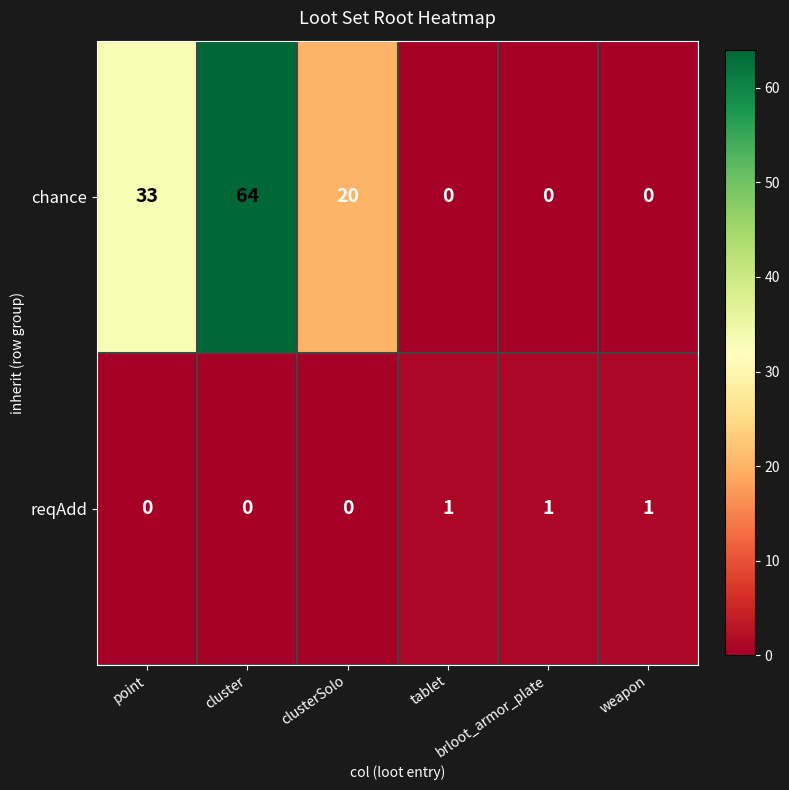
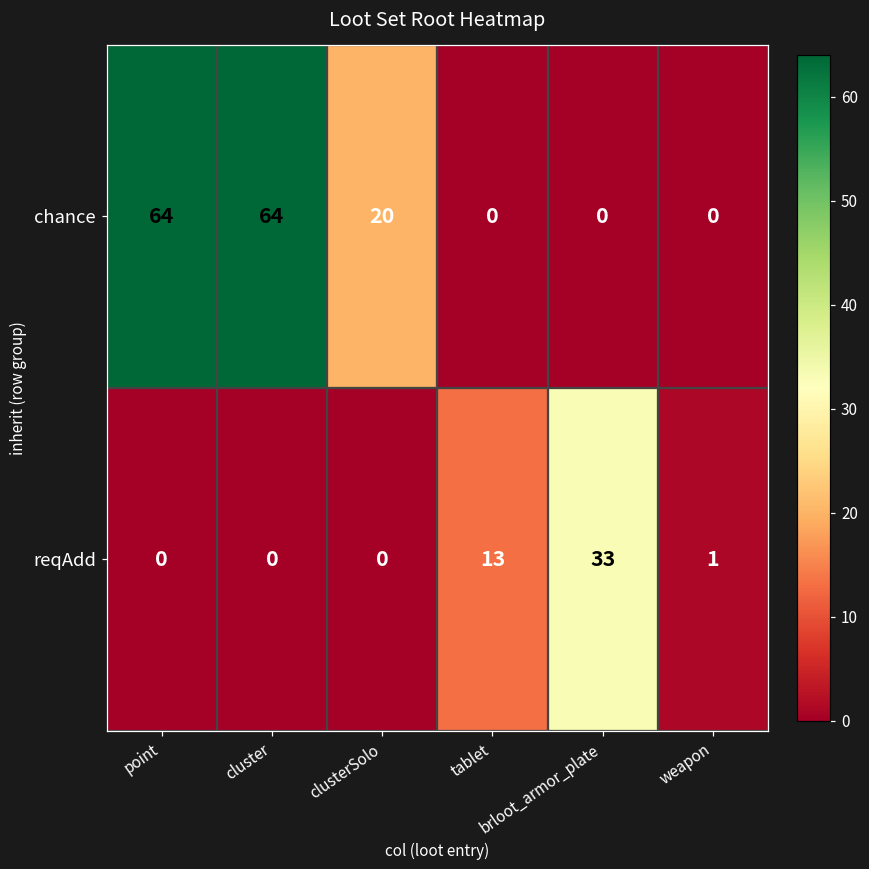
chance, point: 33 -> 64
reqAdd, tablet: 1 -> 13
reqAdd, brloot_armor_plate: 1 -> 33
